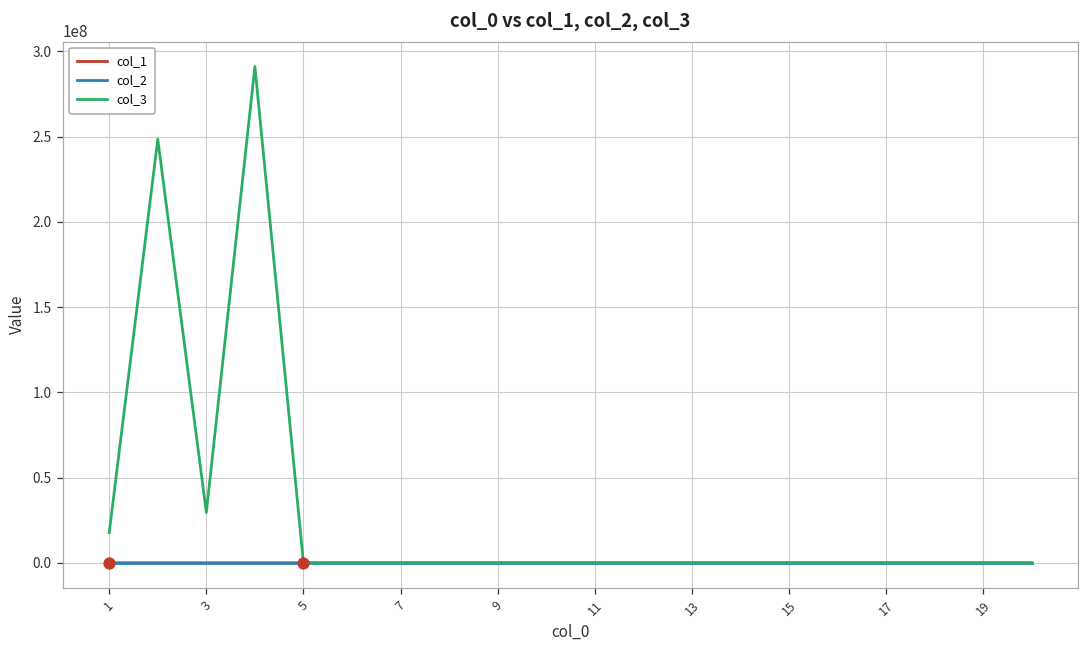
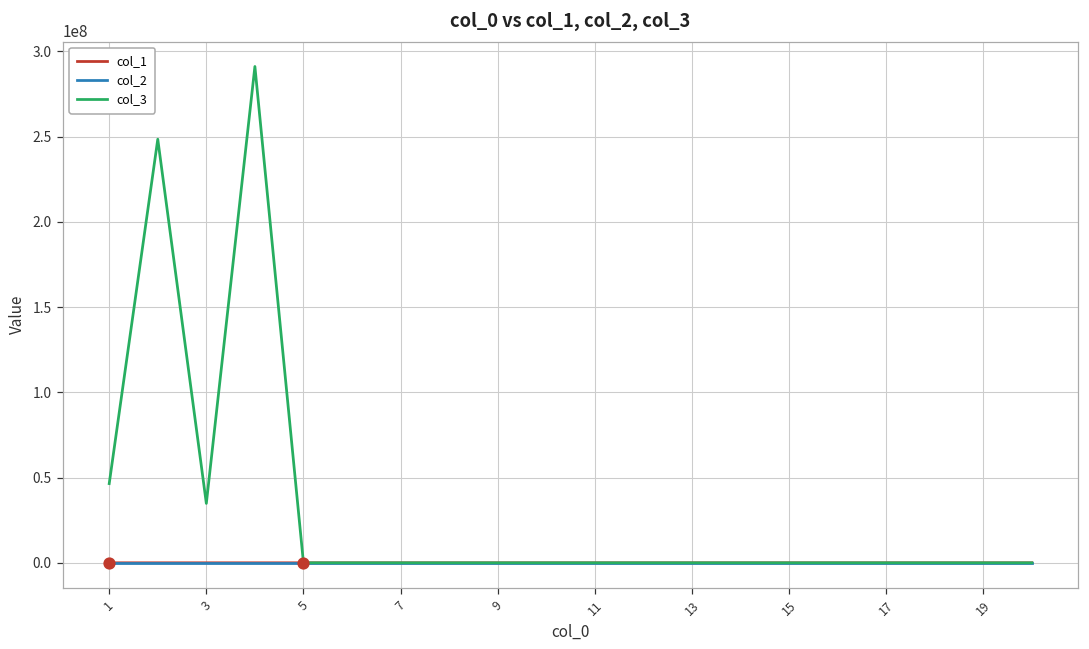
col_3, 1: 18000000 -> 46000000
col_3, 3: 30000000 -> 35000000
